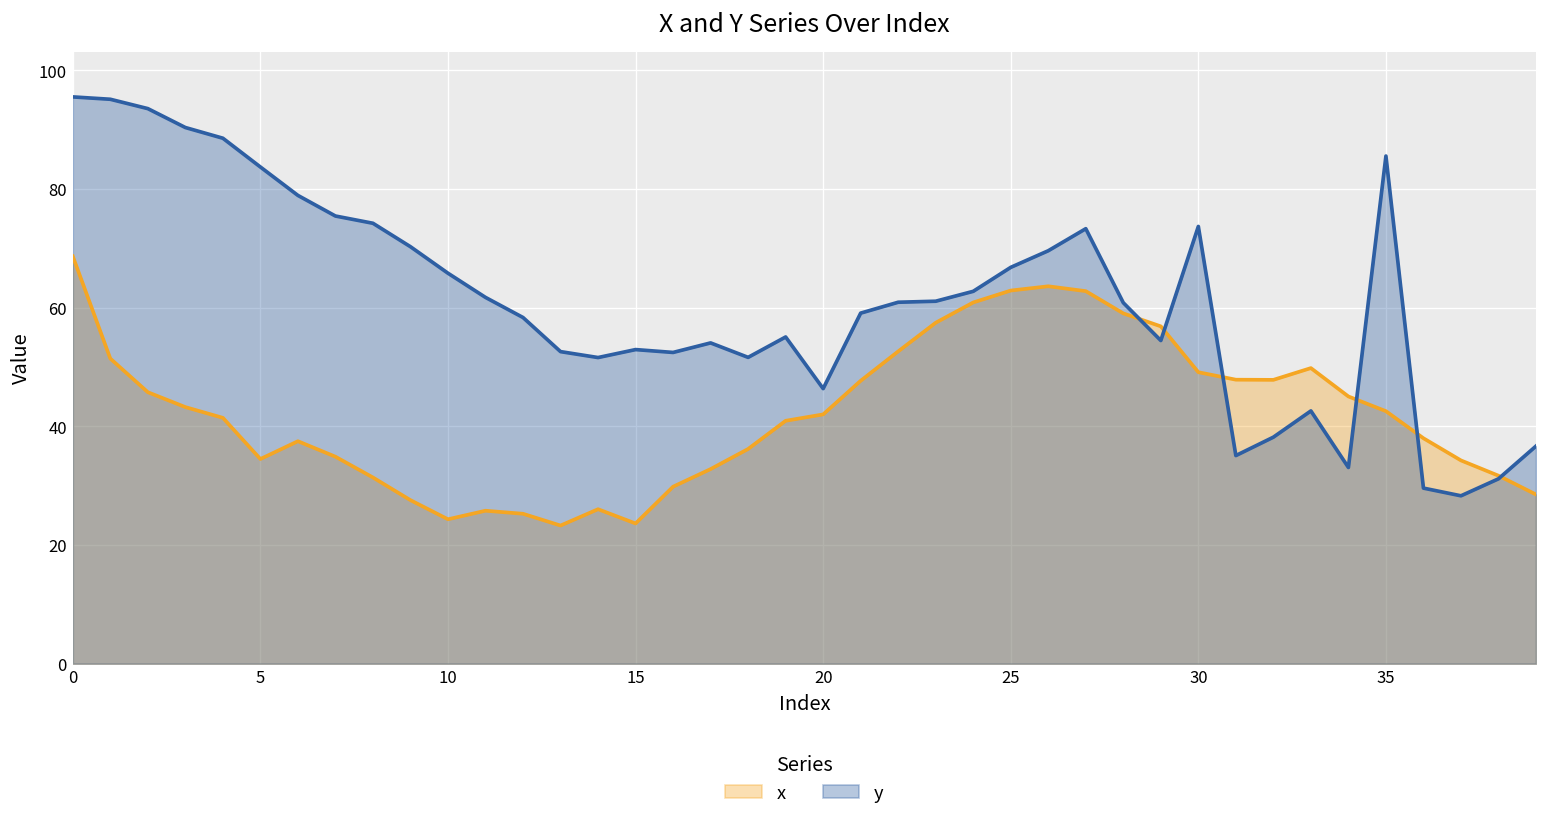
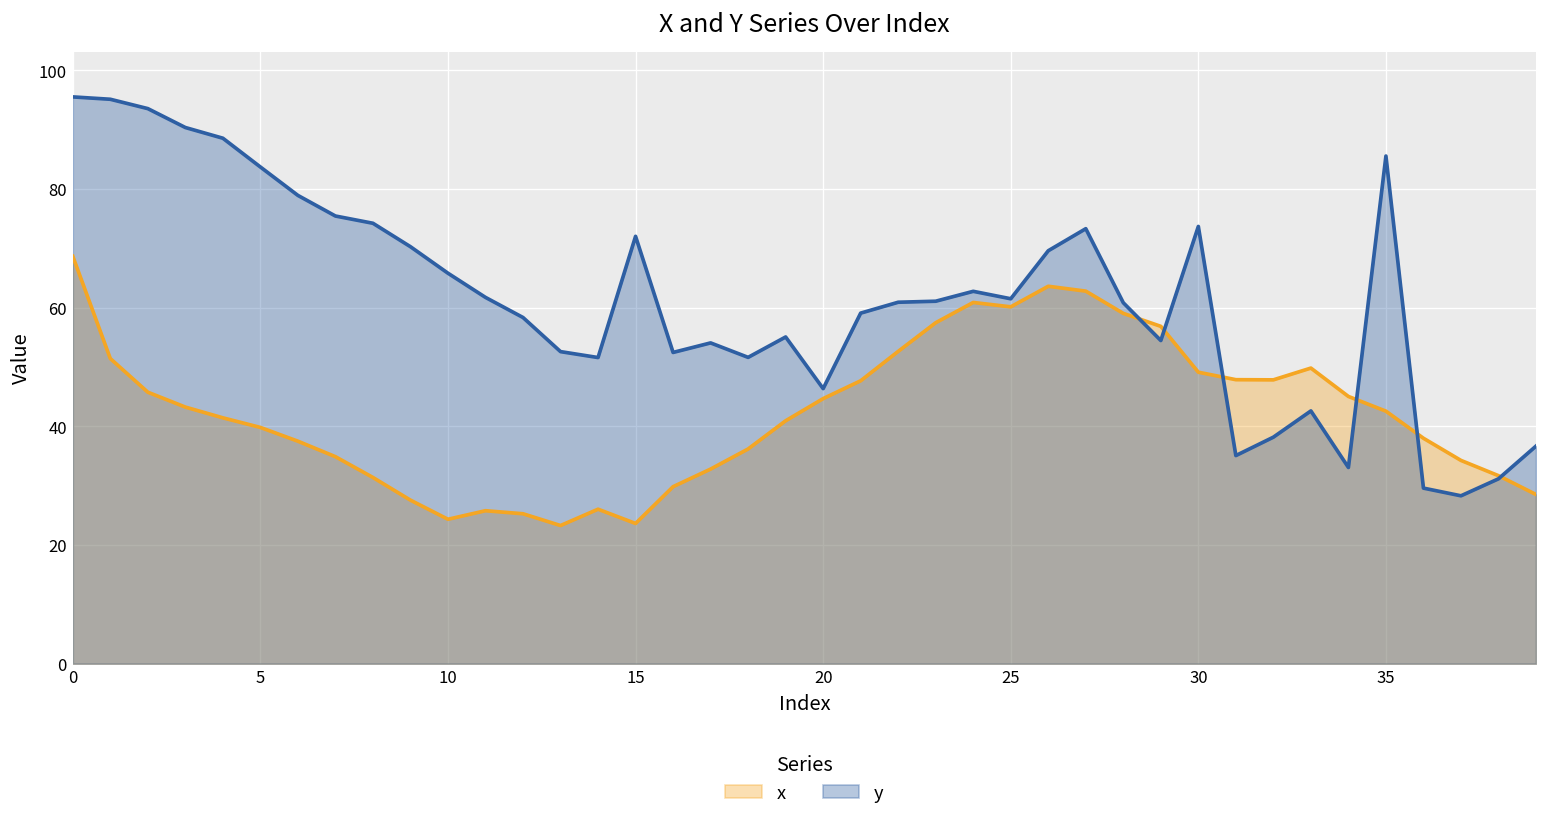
x, 5: 34 -> 40
y, 15: 53 -> 72
x, 20: 42 -> 45
x, 25: 63 -> 60
y, 25: 67 -> 62
